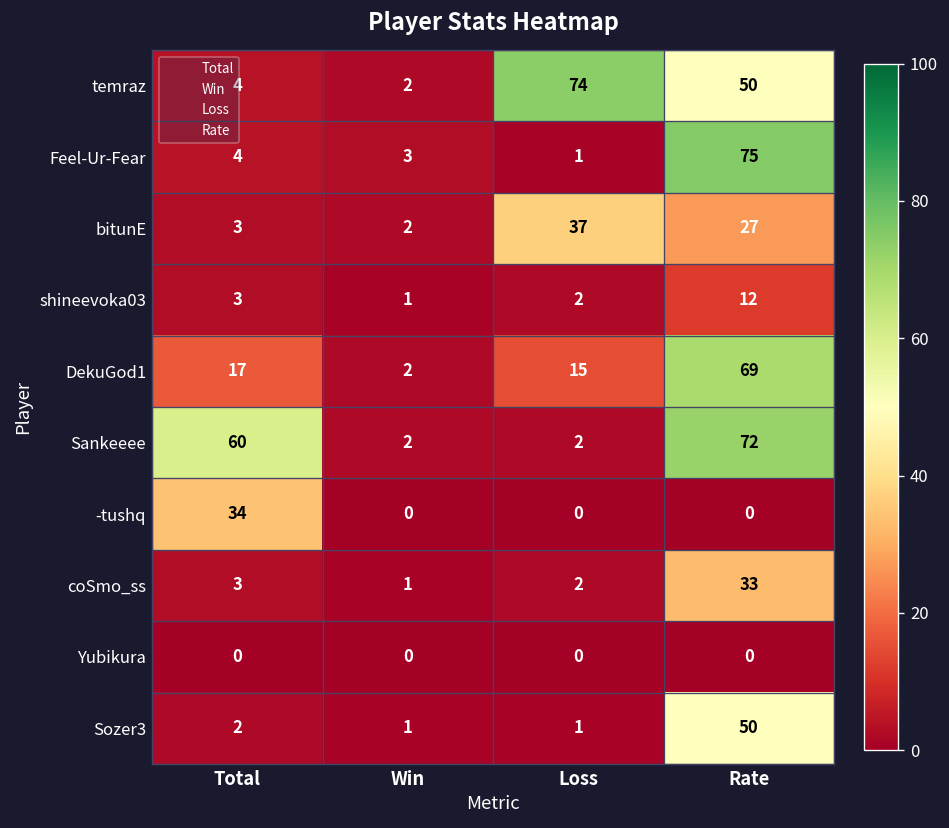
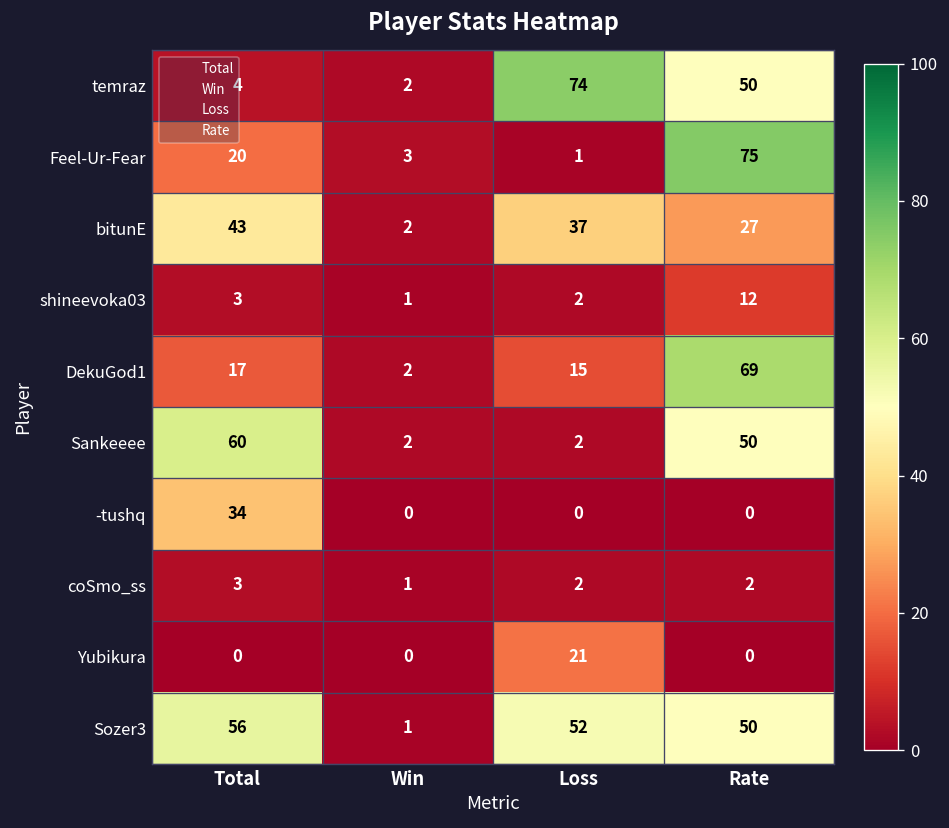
Feel-Ur-Fear, Total: 4 -> 20
bitunE, Total: 3 -> 43
Sankeeee, Rate: 72 -> 50
coSmo_ss, Rate: 33 -> 2
Yubikura, Loss: 0 -> 21
Sozer3, Total: 2 -> 56
Sozer3, Loss: 1 -> 52
